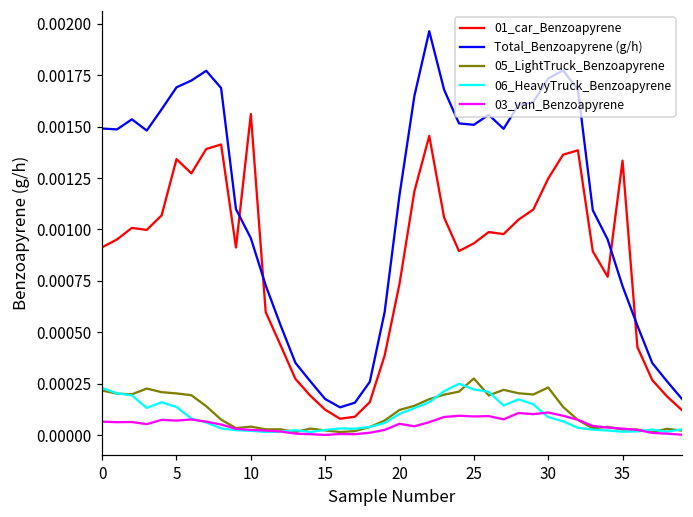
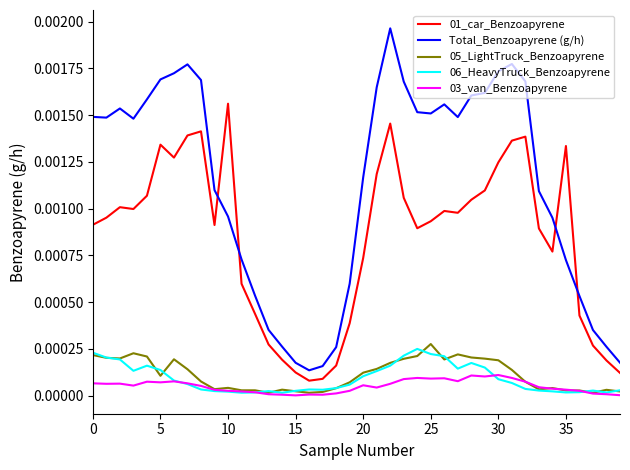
05_LightTruck_Benzoapyrene, 5: 0.00020 -> 0.00011
05_LightTruck_Benzoapyrene, 30: 0.00023 -> 0.00019
